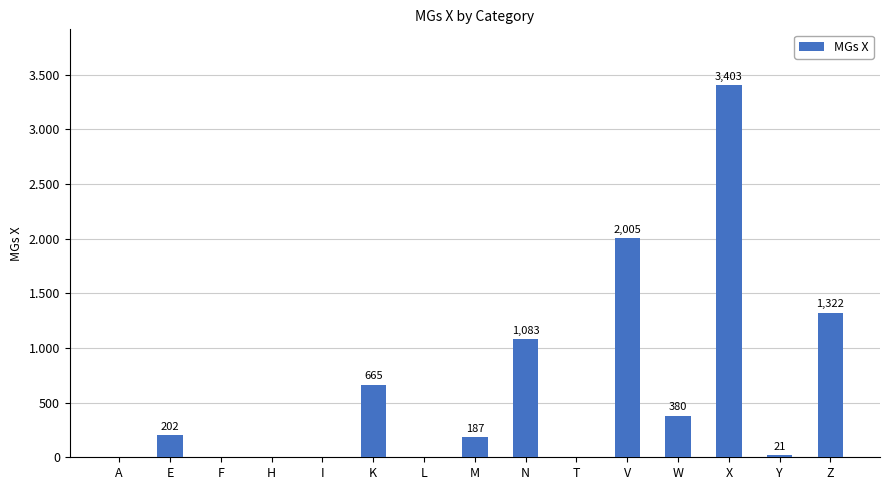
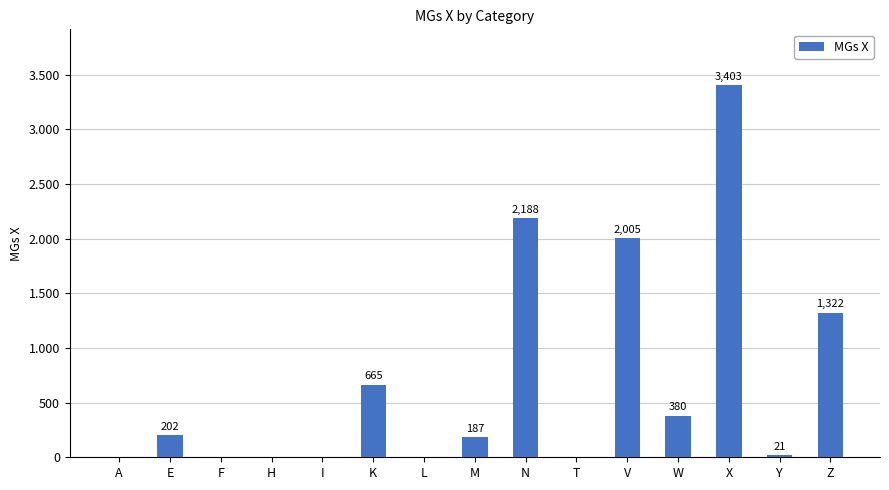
N: 1,083 -> 2,188
